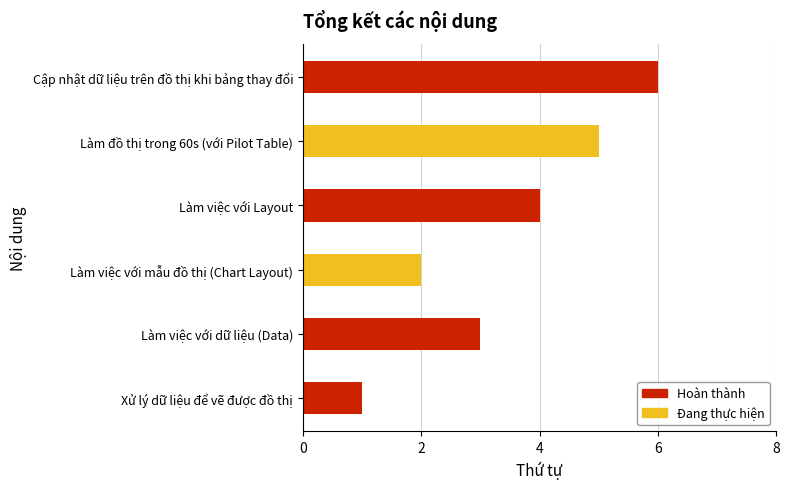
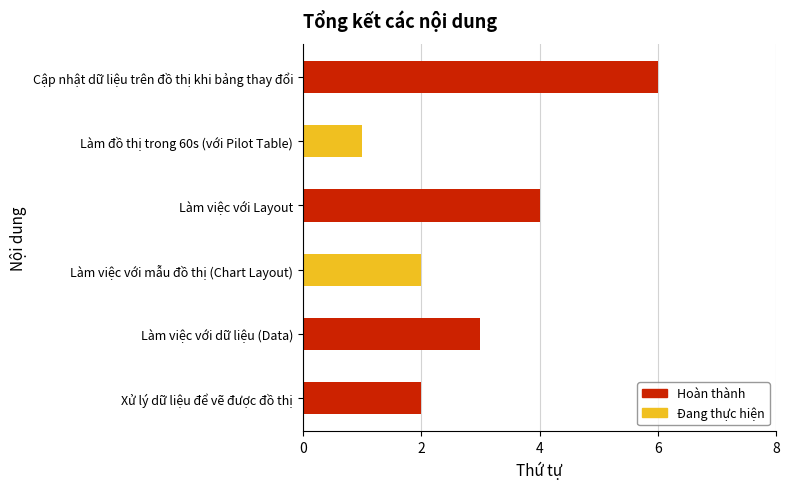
Làm đồ thị trong 60s (với Pilot Table): 5 -> 1
Xử lý dữ liệu để vẽ được đồ thị: 1 -> 2
